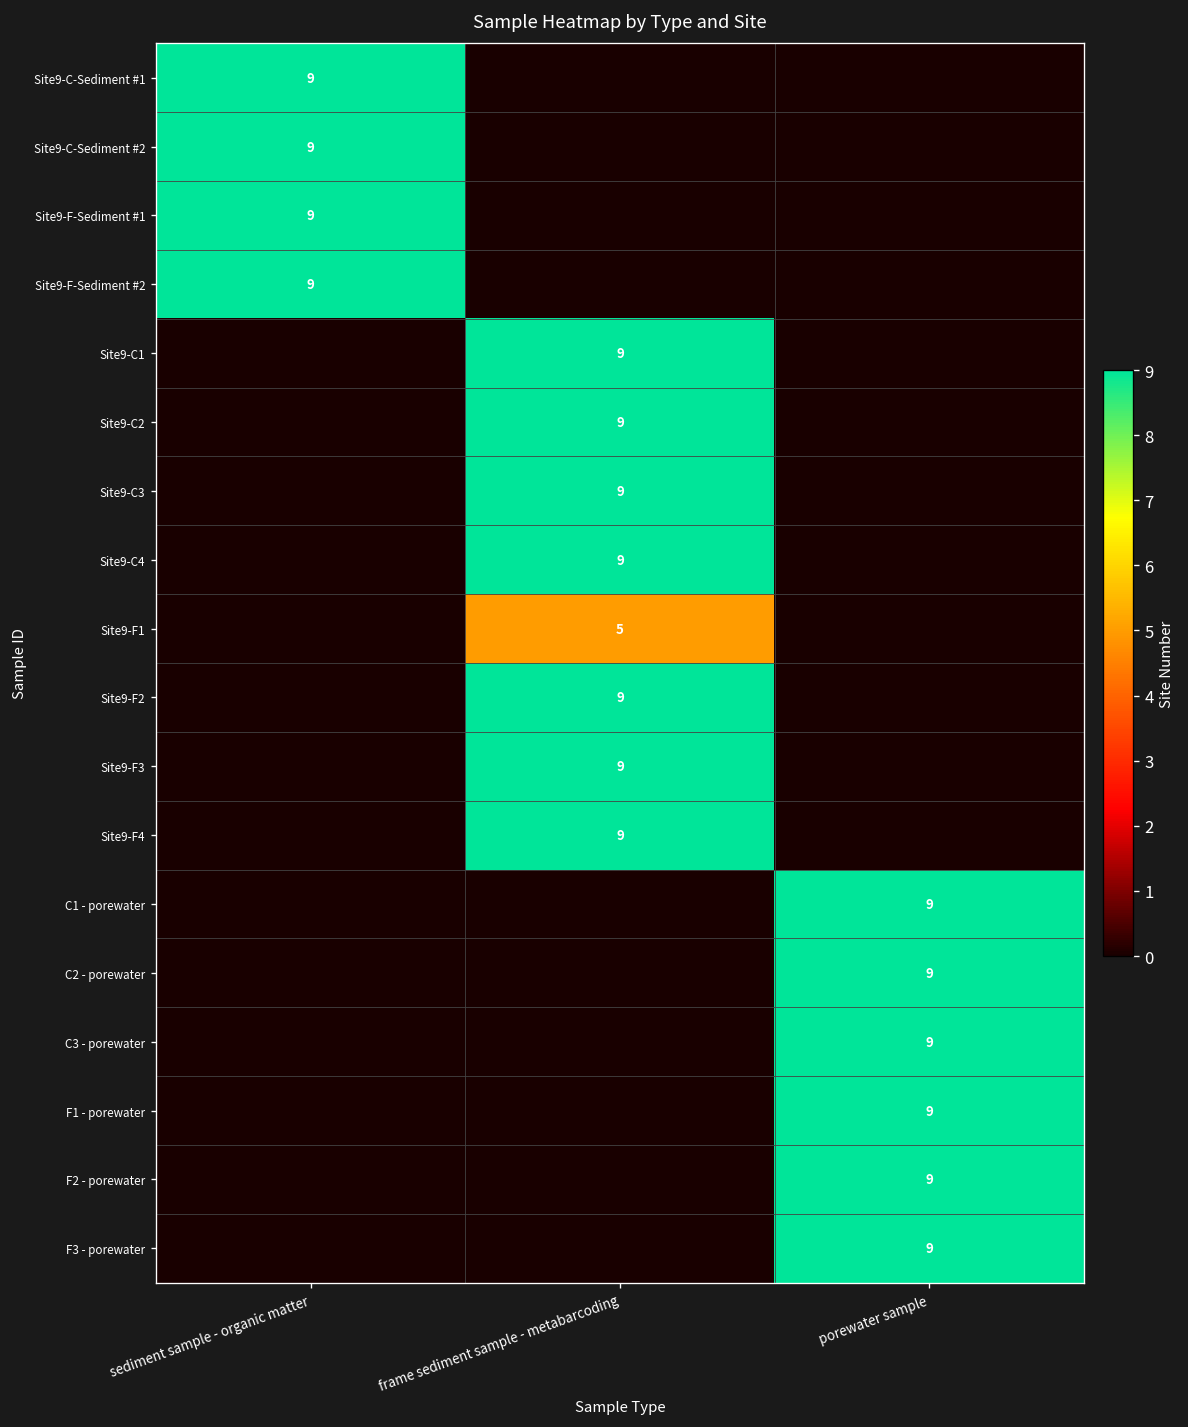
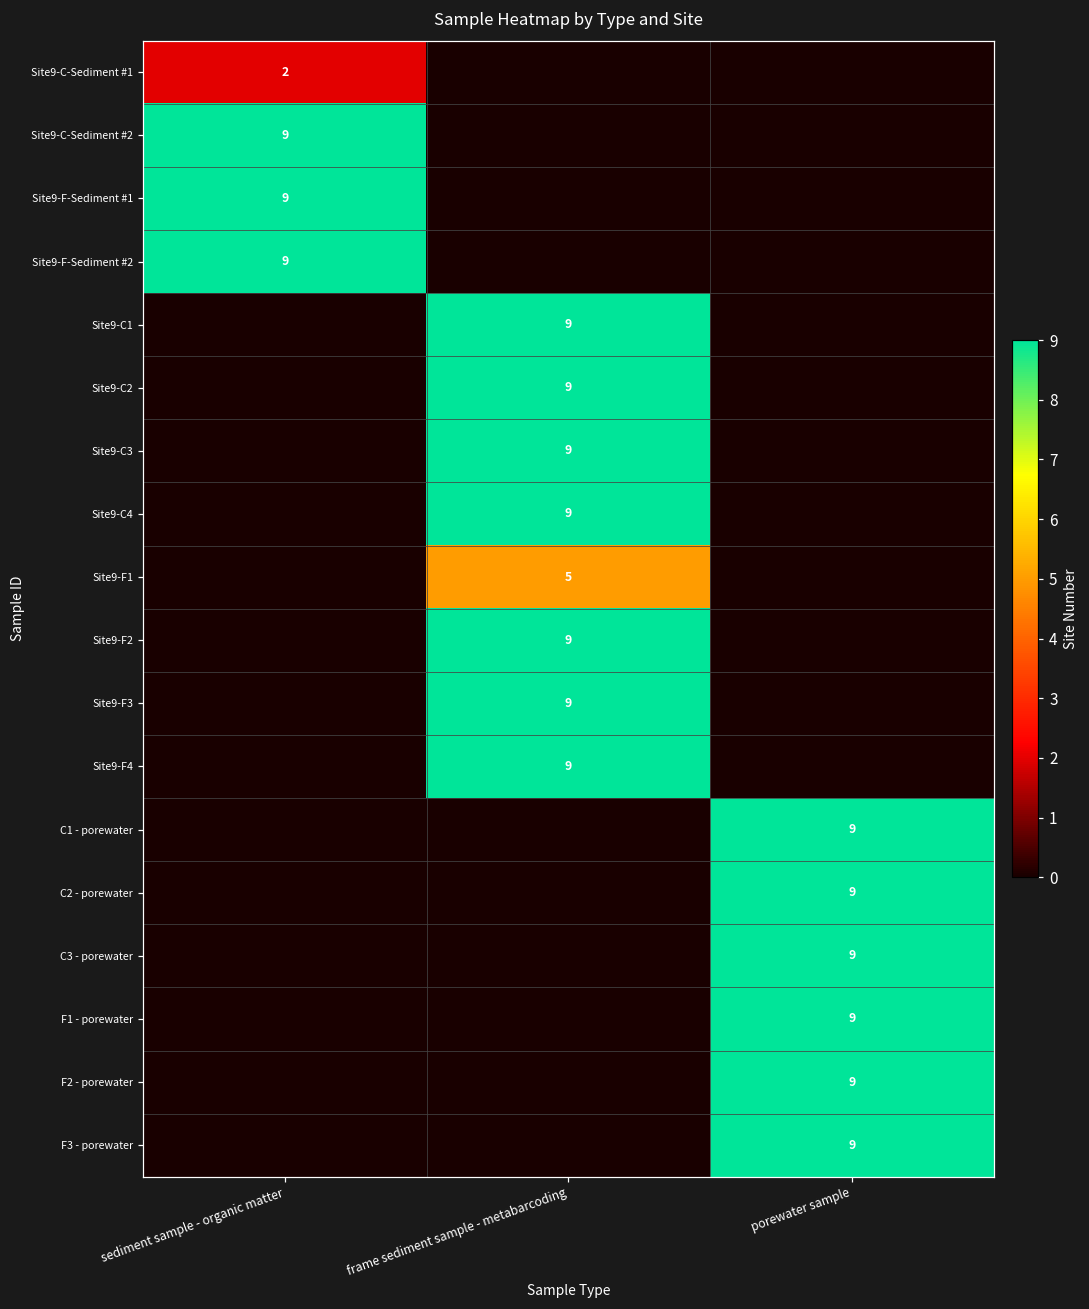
Site9-C-Sediment #1, sediment sample - organic matter: 9 -> 2
